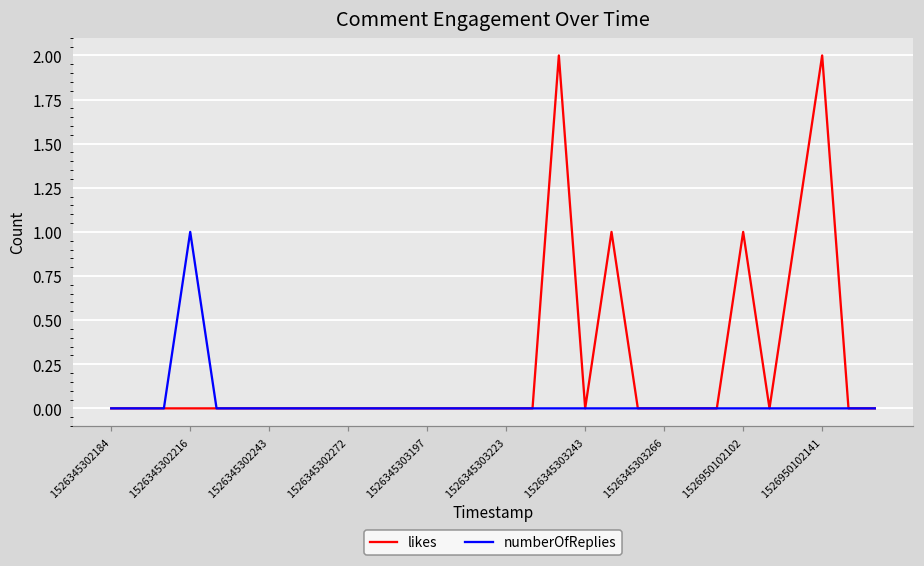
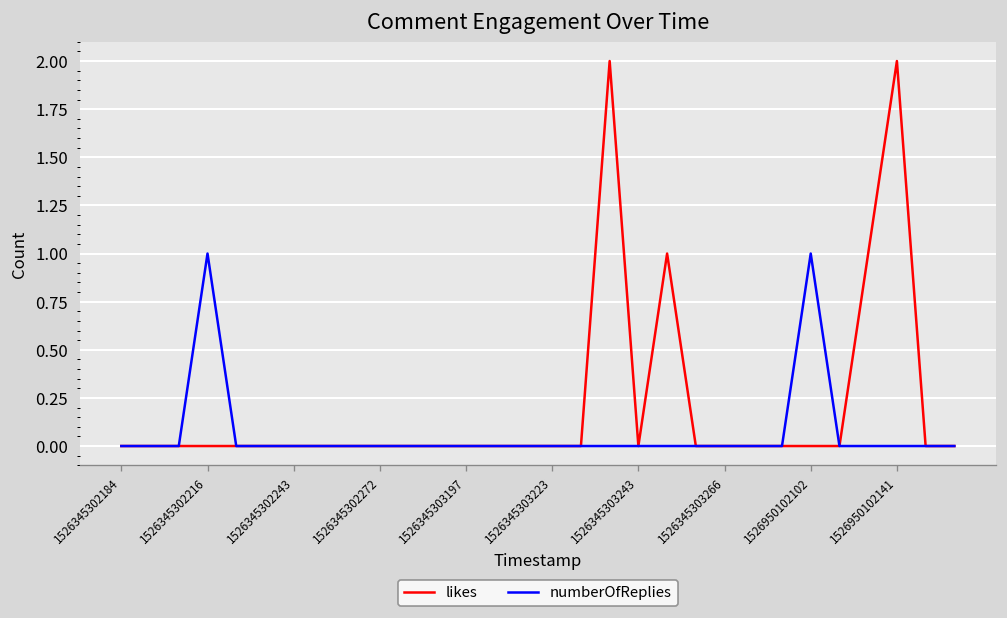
likes, 1526950102102: 1 -> 0
numberOfReplies, 1526950102102: 0 -> 1
